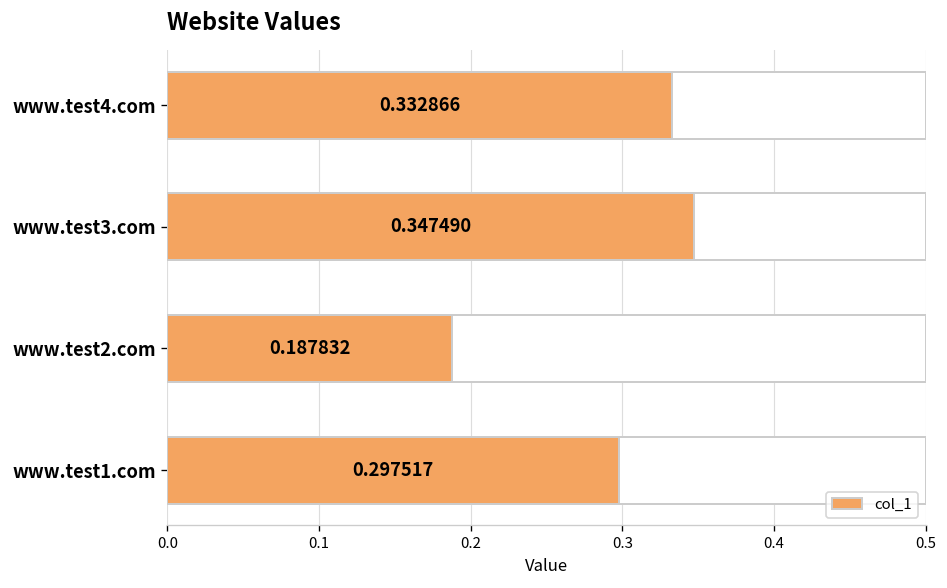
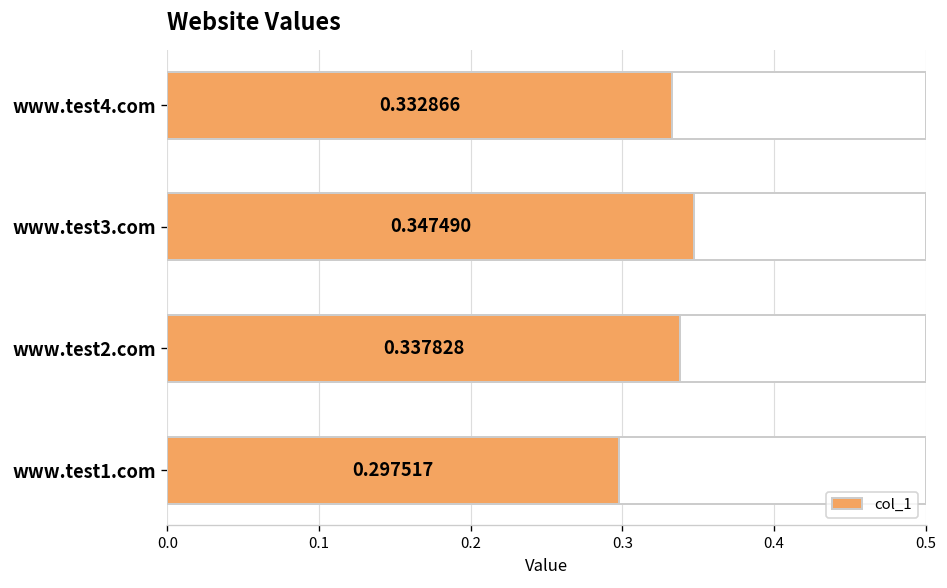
col_1, www.test2.com: 0.187832 -> 0.337828
